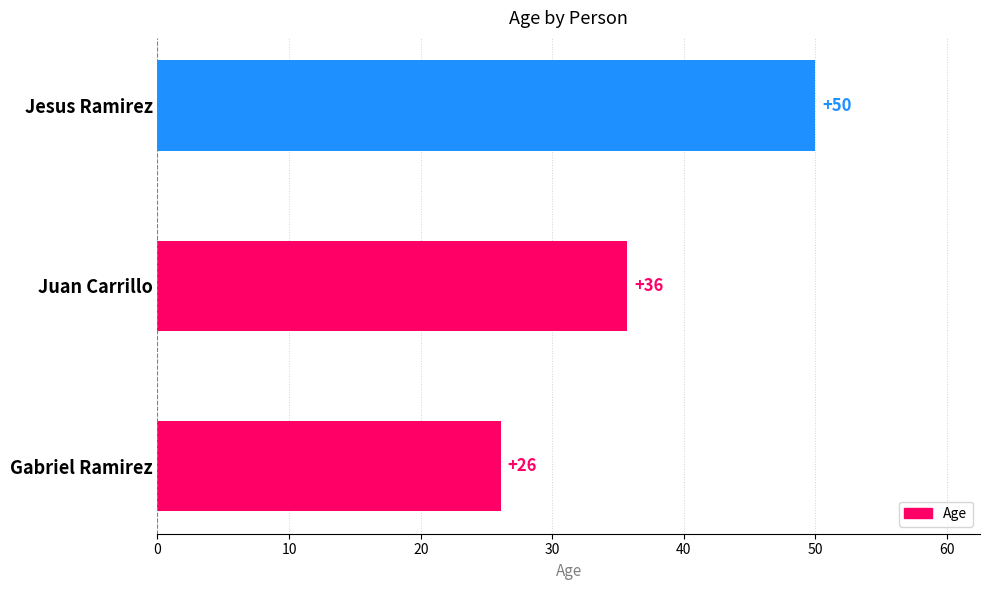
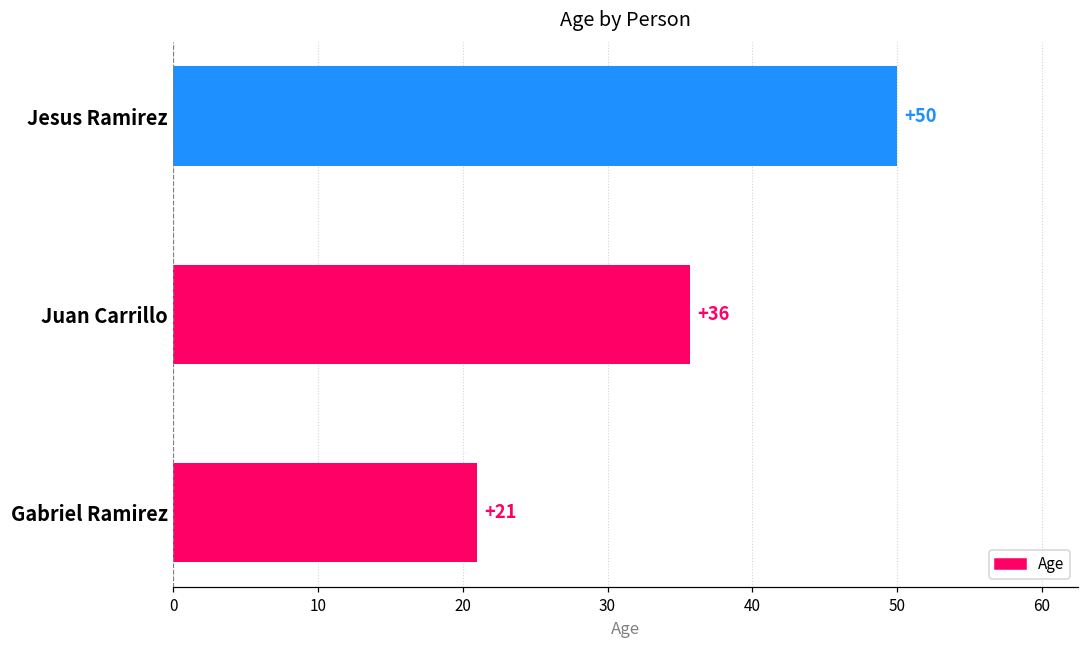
Gabriel Ramirez: +26 -> +21
